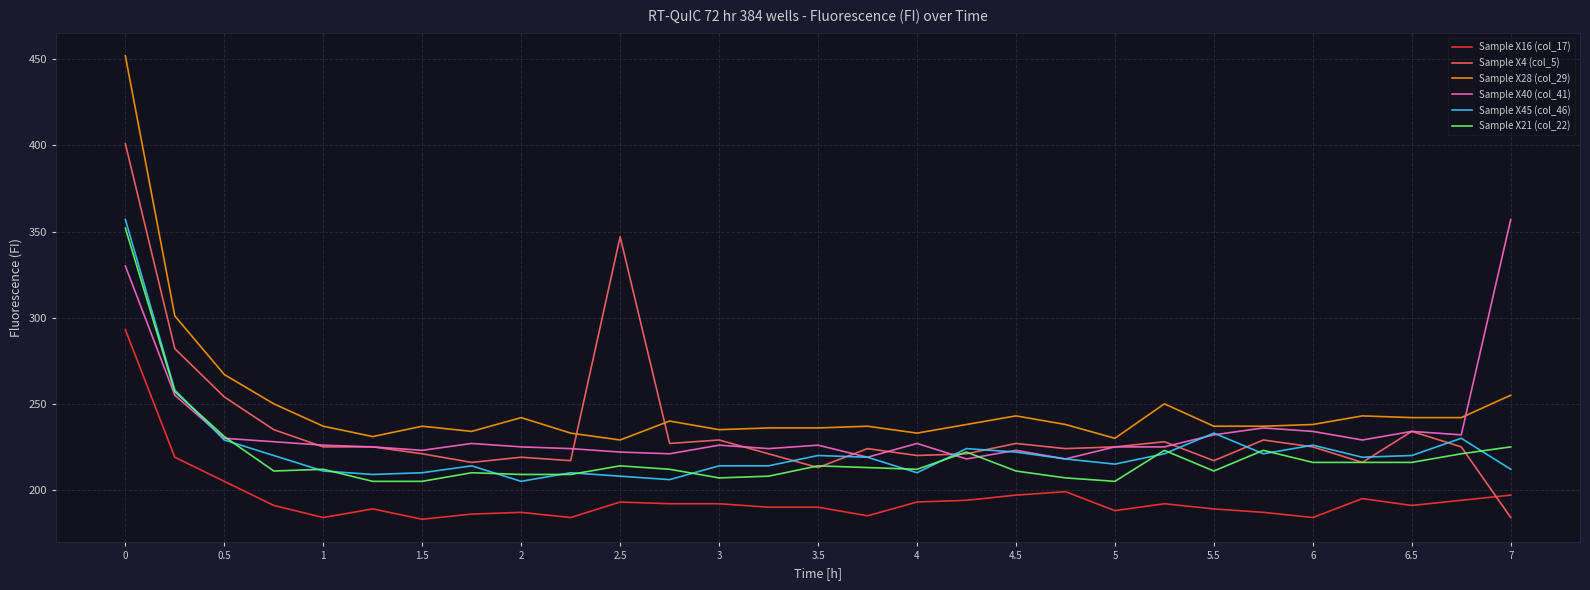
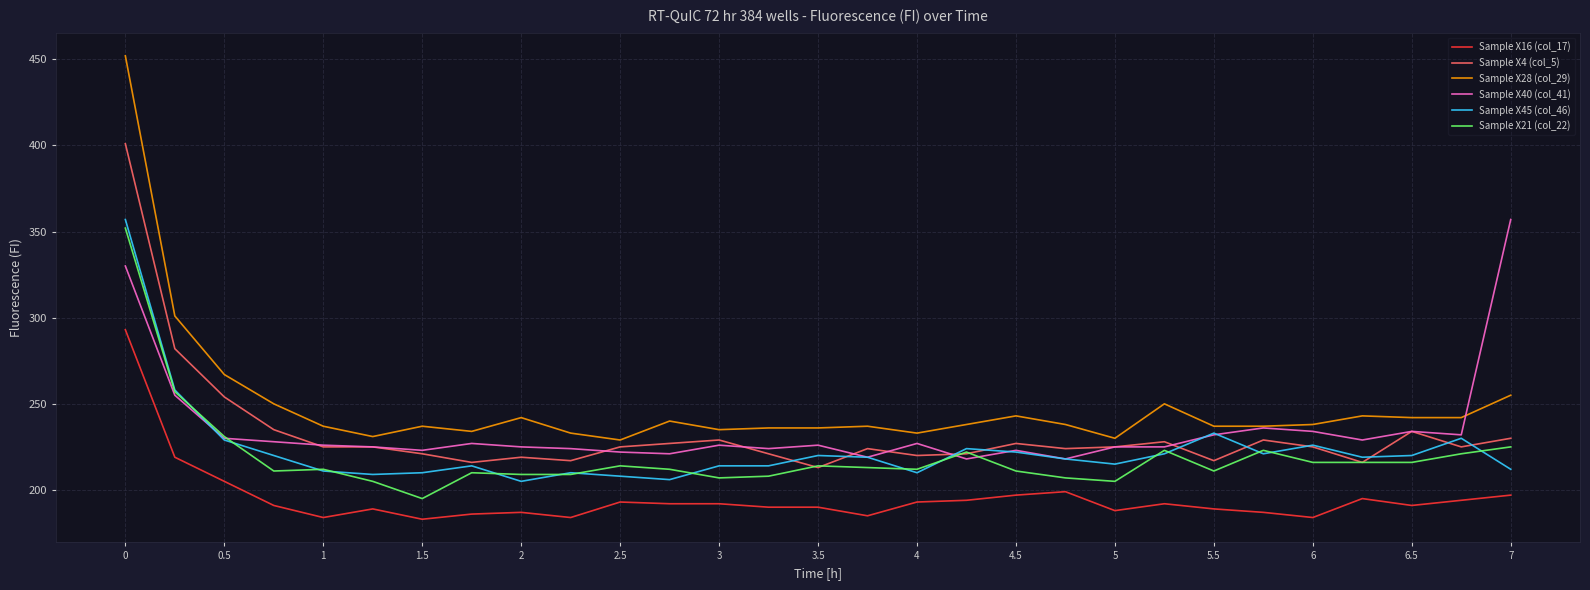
Sample X21 (col_22), 1.5: 205 -> 195
Sample X4 (col_5), 2.5: 347 -> 225
Sample X4 (col_5), 7: 184 -> 230
